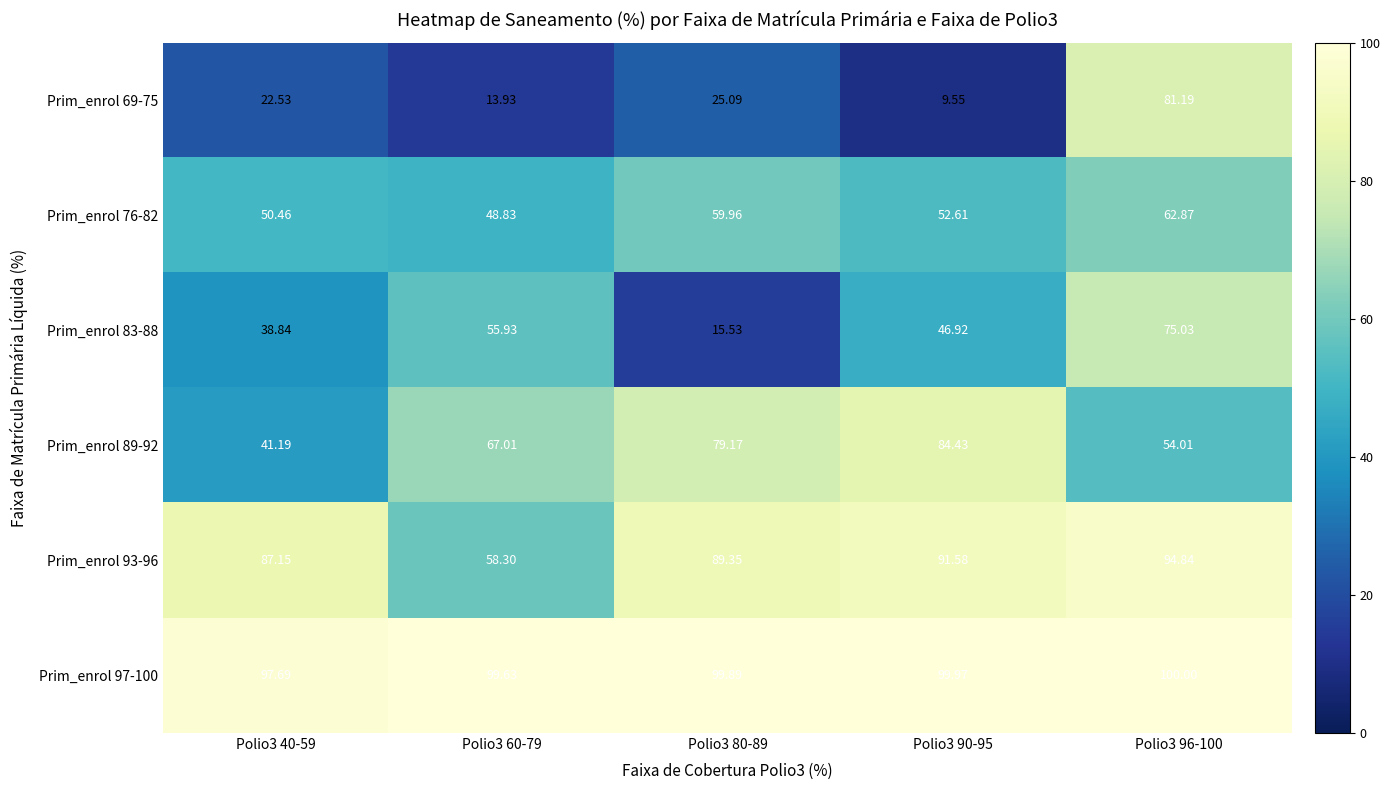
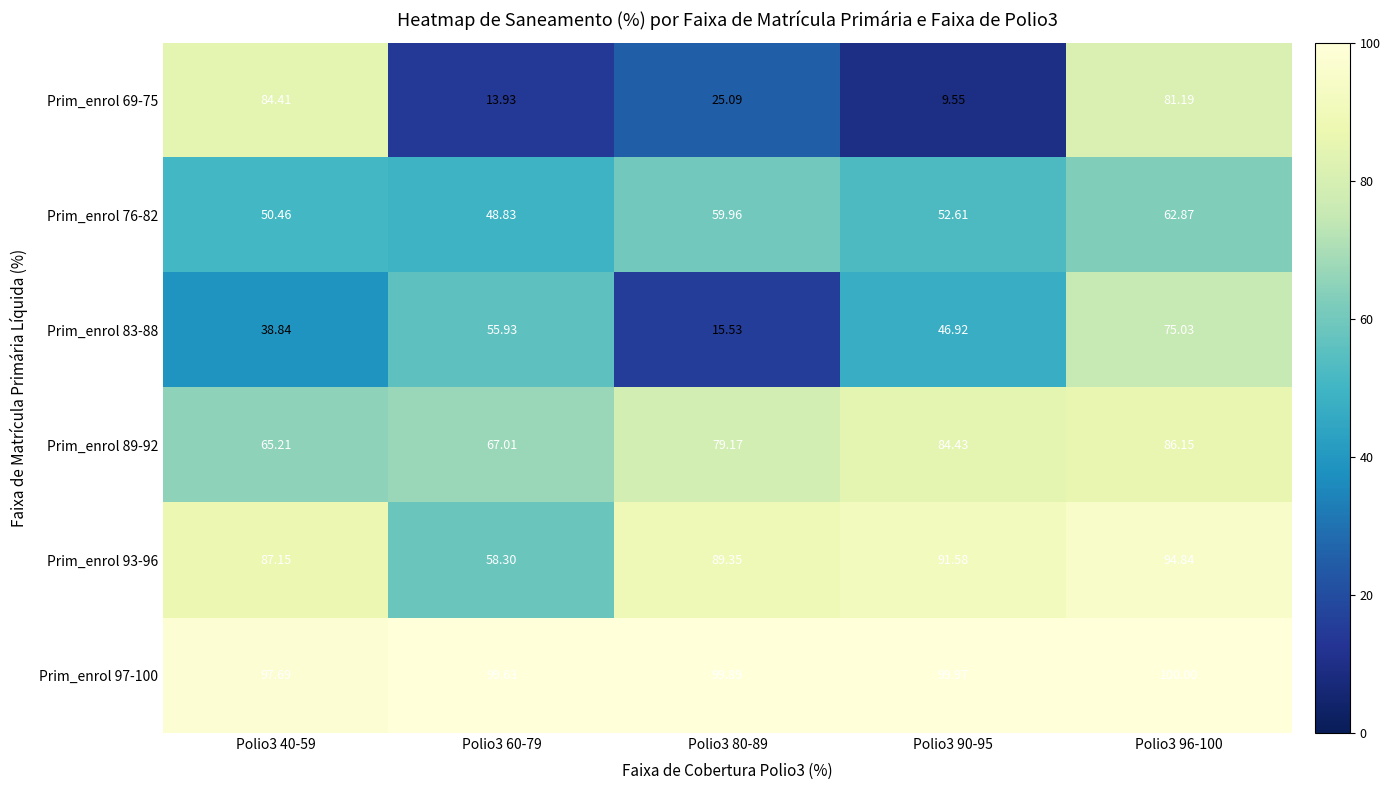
Prim_enrol 69-75, Polio3 40-59: 22.53 -> 84.41
Prim_enrol 89-92, Polio3 40-59: 41.19 -> 65.21
Prim_enrol 89-92, Polio3 96-100: 54.01 -> 86.15
